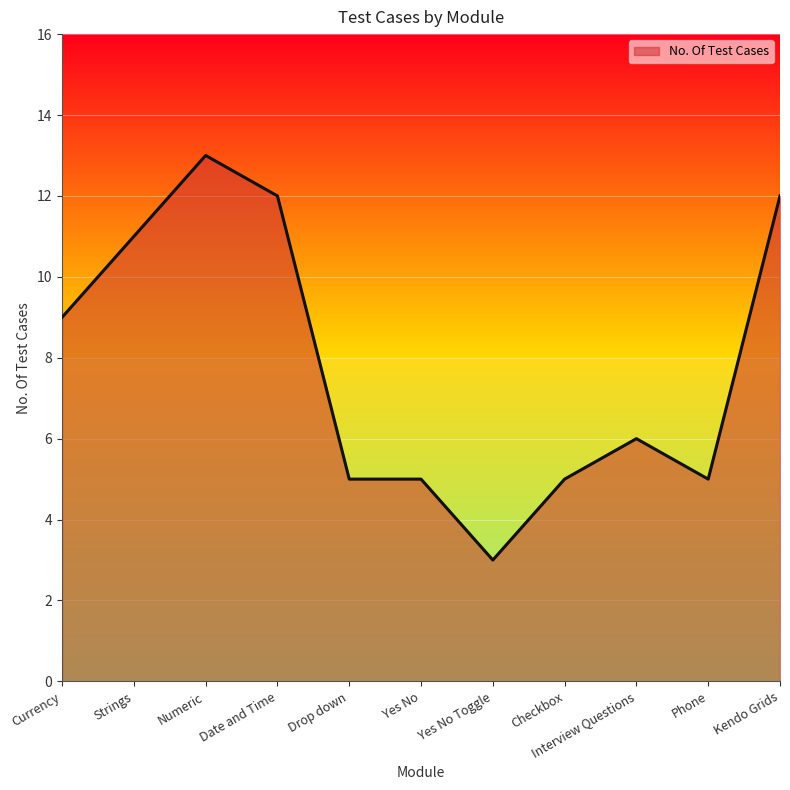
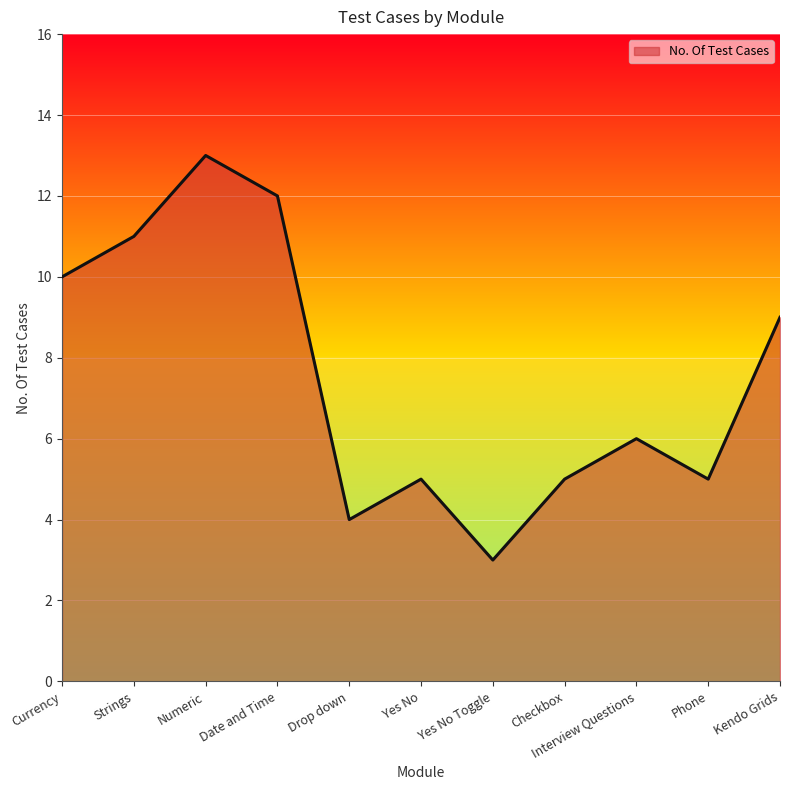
Currency: 9 -> 10
Drop down: 5 -> 4
Kendo Grids: 12 -> 9
